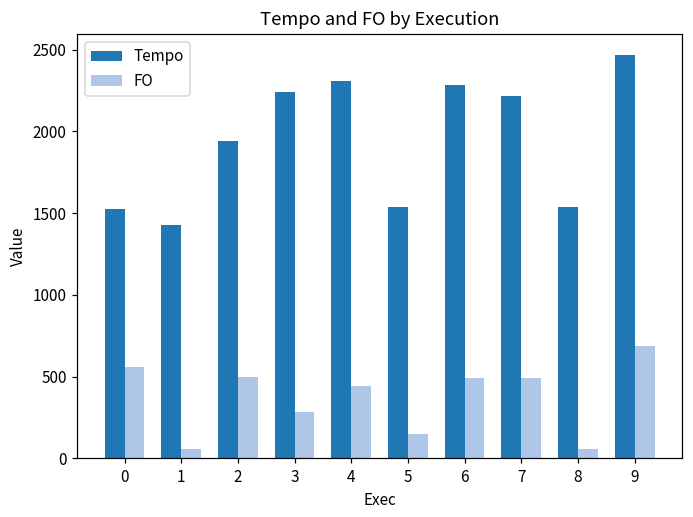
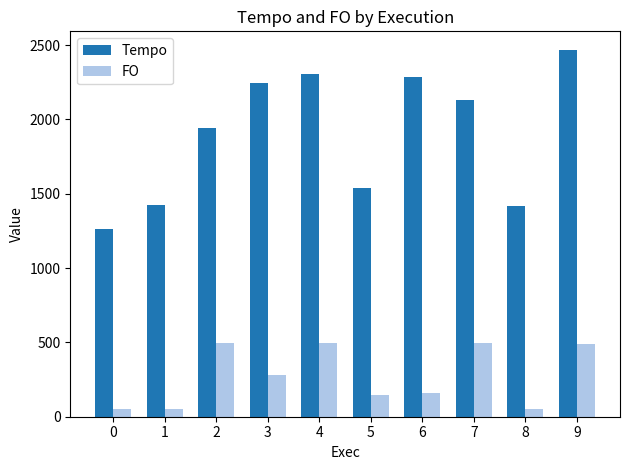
Tempo, 0: 1520 -> 1260
FO, 0: 560 -> 60
FO, 4: 440 -> 500
FO, 6: 490 -> 160
Tempo, 7: 2220 -> 2130
Tempo, 8: 1530 -> 1420
FO, 9: 690 -> 490
